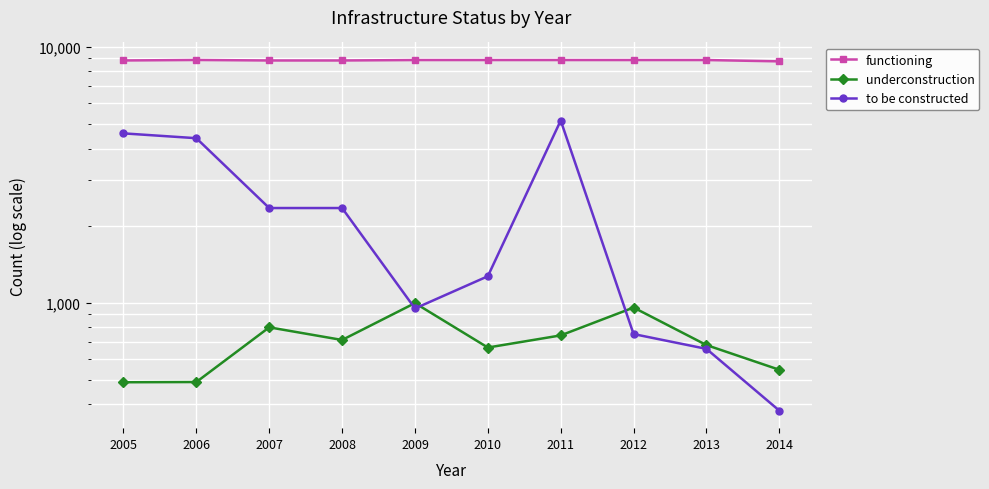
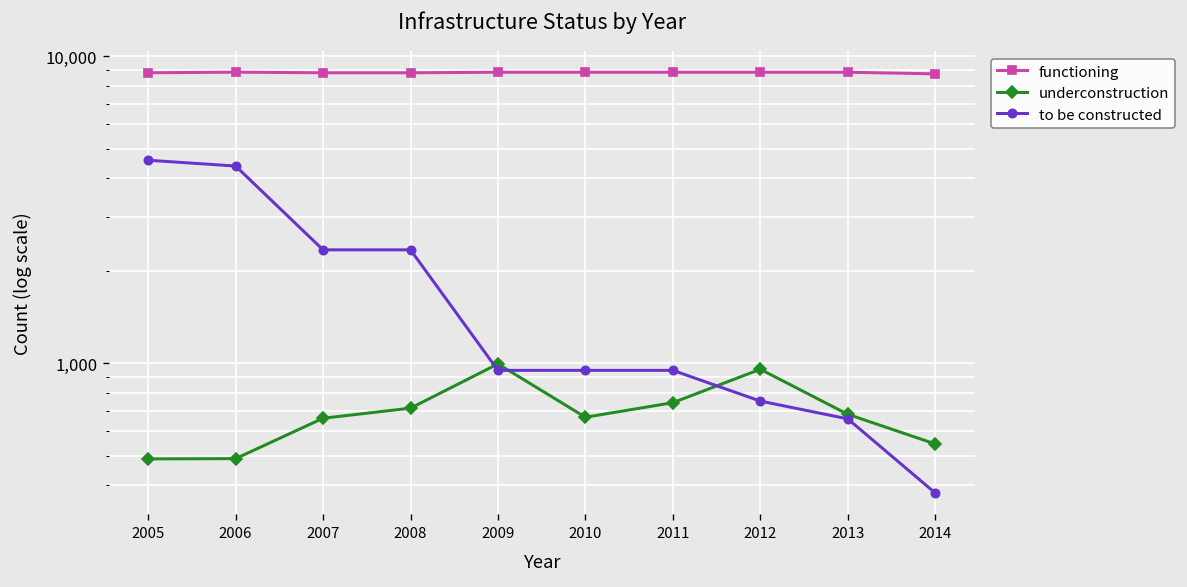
underconstruction, 2007: 800 -> 660
to be constructed, 2010: 1,300 -> 950
to be constructed, 2011: 5,100 -> 950
